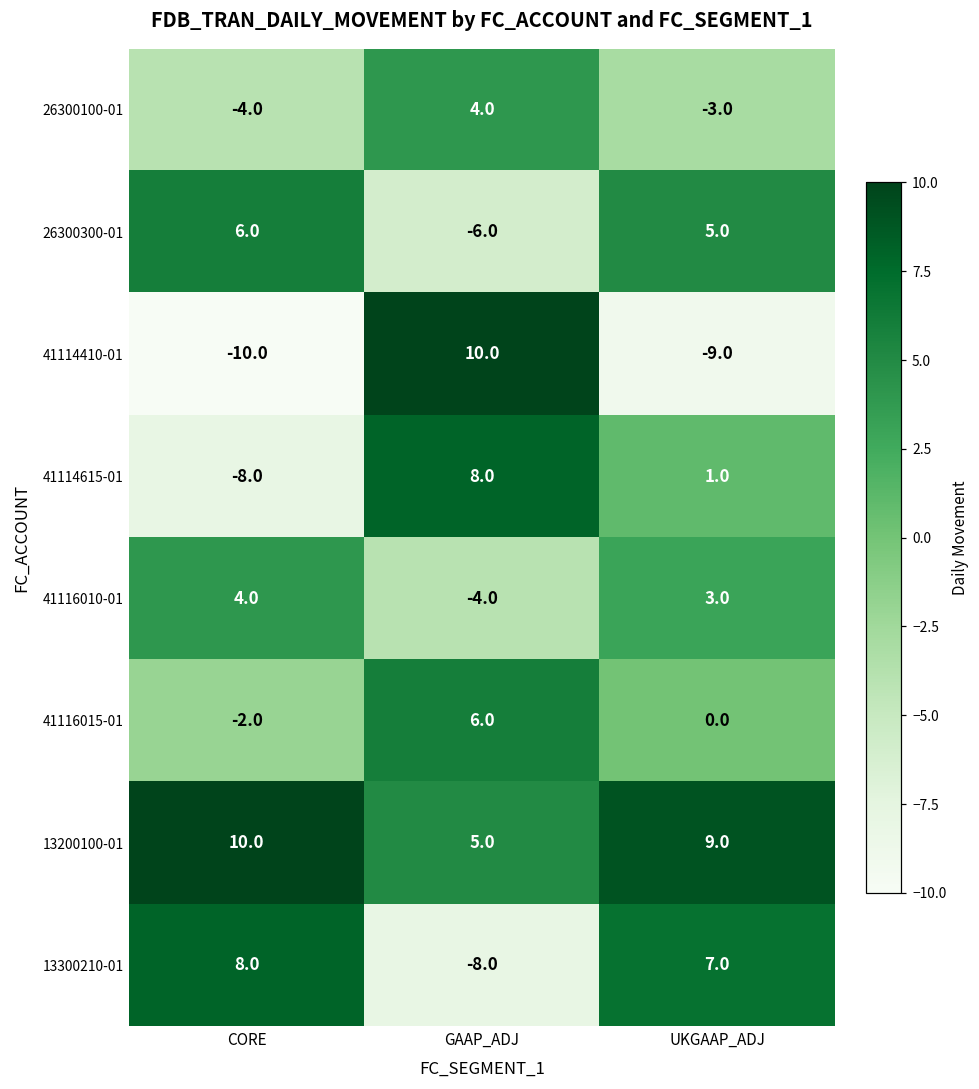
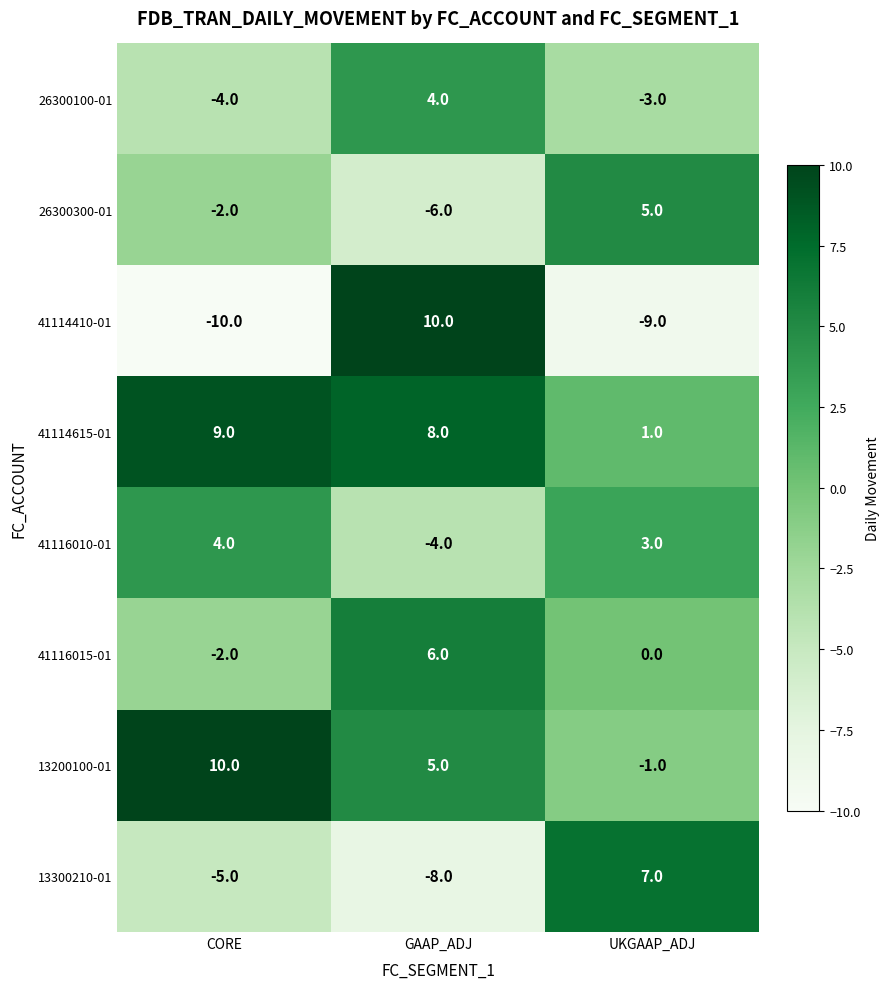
26300300-01, CORE: 6.0 -> -2.0
41114615-01, CORE: -8.0 -> 9.0
13200100-01, UKGAAP_ADJ: 9.0 -> -1.0
13300210-01, CORE: 8.0 -> -5.0
